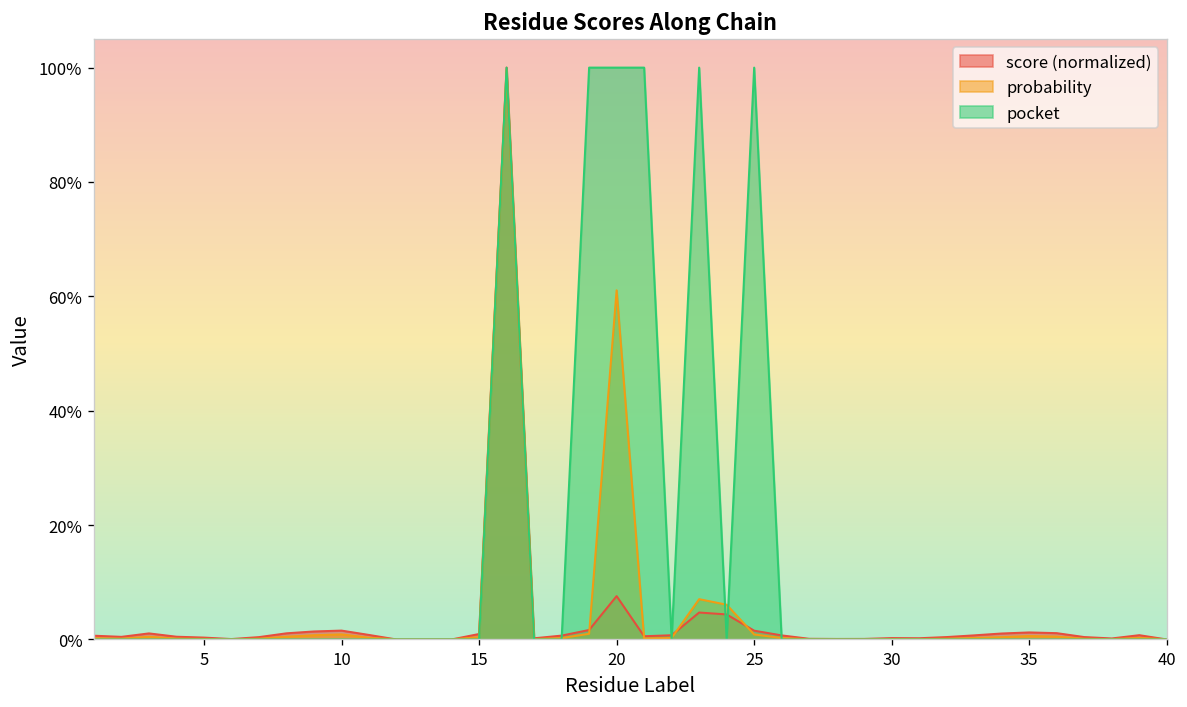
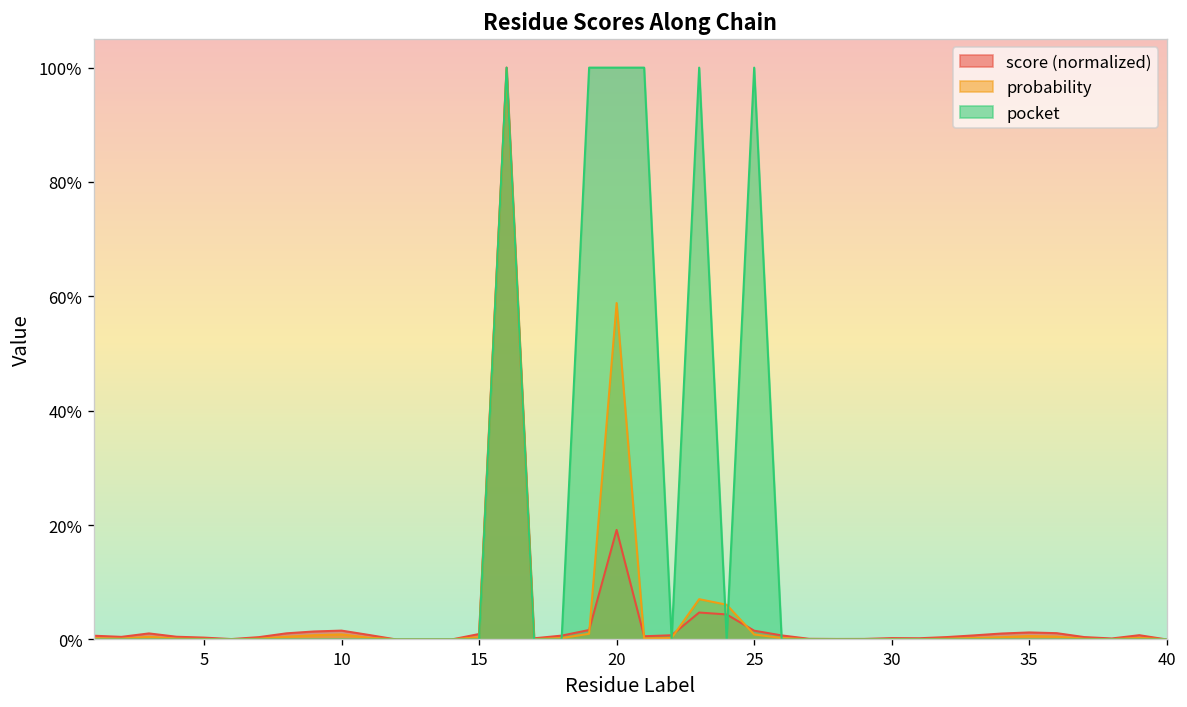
score (normalized), 20: 8% -> 19%
probability, 20: 61% -> 59%
